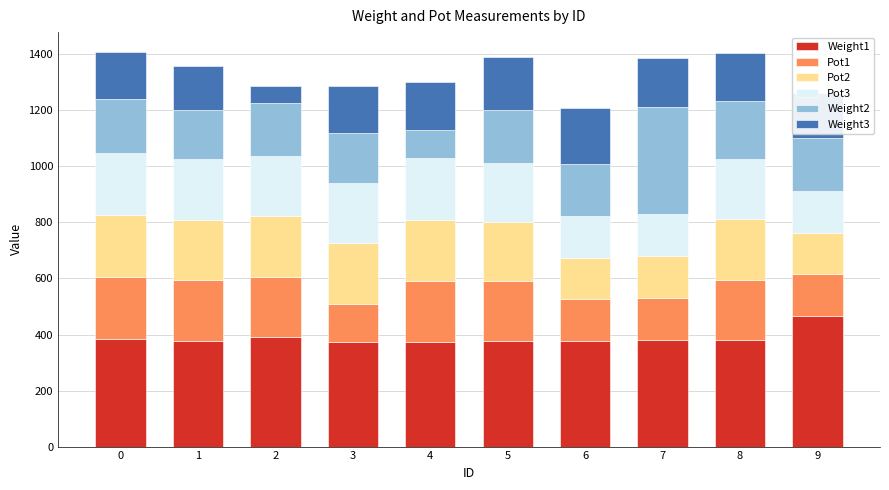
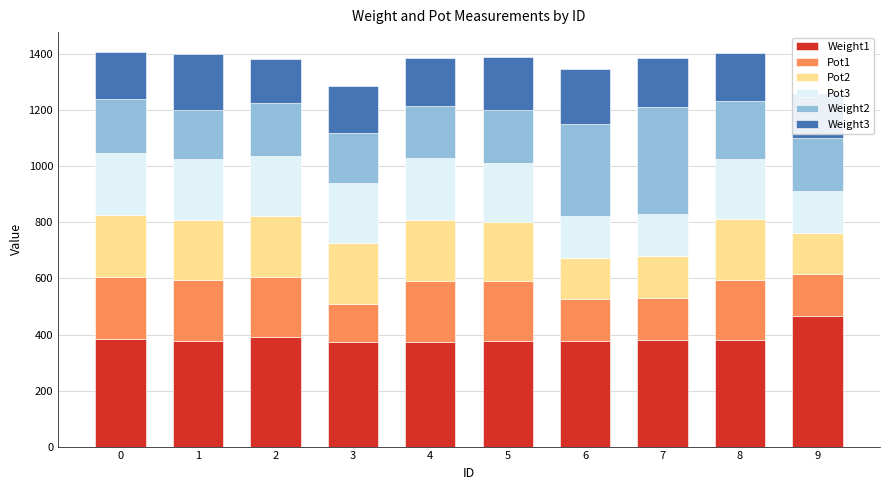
Weight3, 1: 160 -> 200
Weight3, 2: 60 -> 160
Weight2, 4: 100 -> 190
Weight2, 6: 190 -> 330
